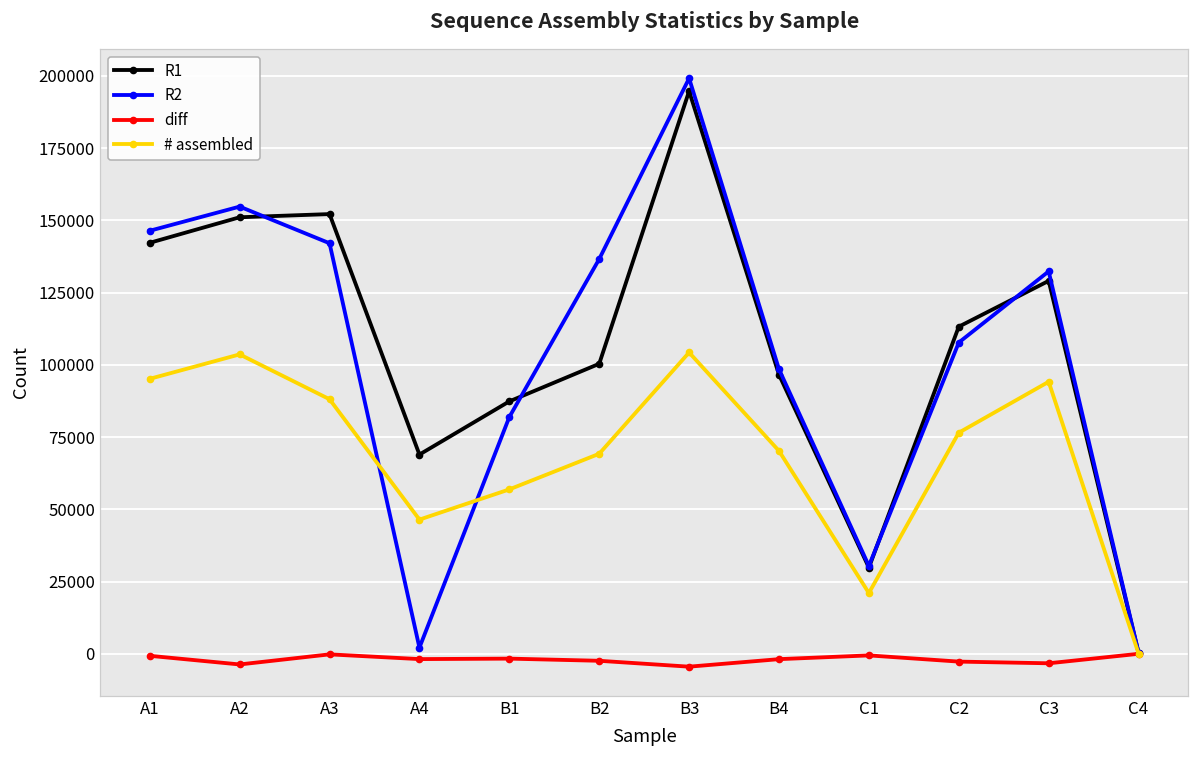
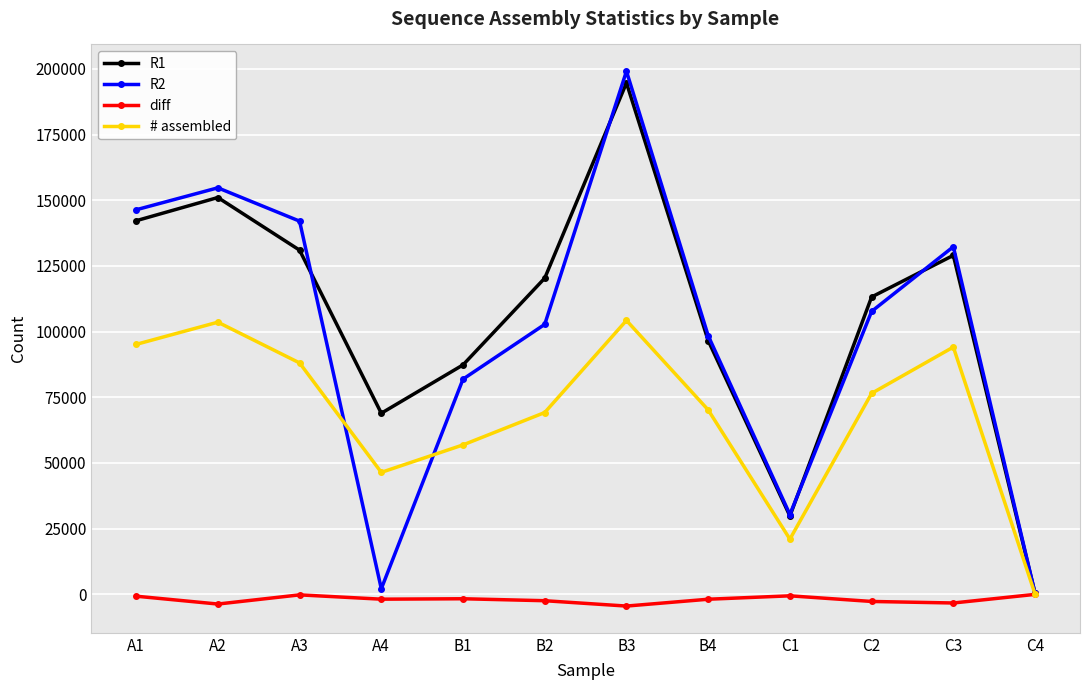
R1, A3: 152000 -> 131000
R1, B2: 100000 -> 120000
R2, B2: 137000 -> 103000
